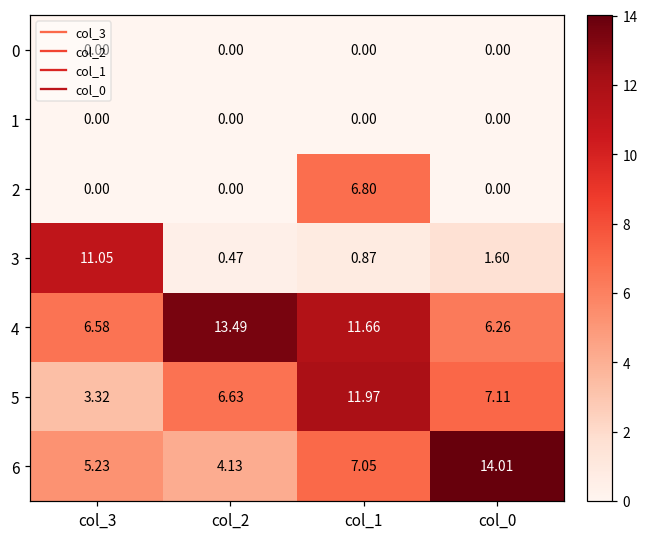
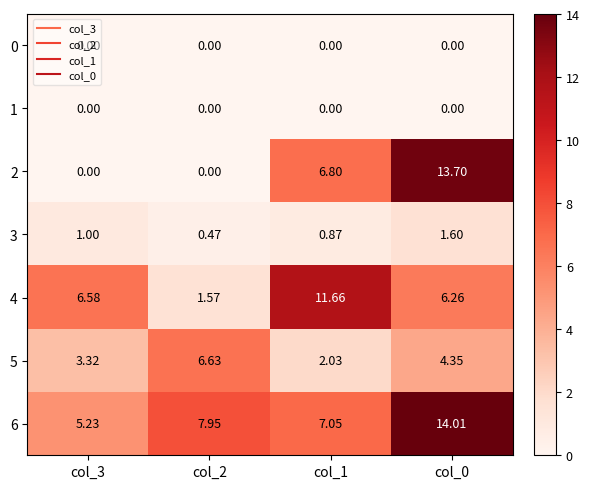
2, col_0: 0.00 -> 13.70
3, col_3: 11.05 -> 1.00
4, col_2: 13.49 -> 1.57
5, col_1: 11.97 -> 2.03
5, col_0: 7.11 -> 4.35
6, col_2: 4.13 -> 7.95
